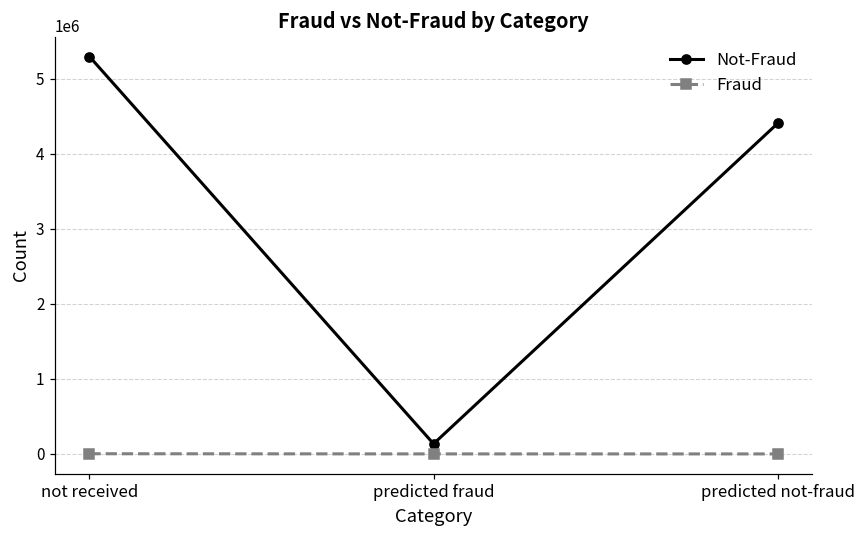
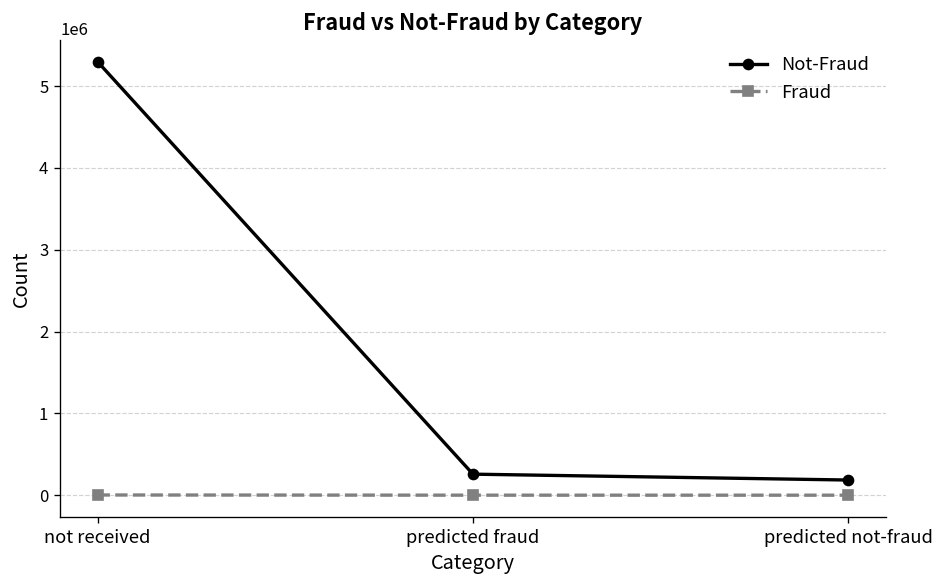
Not-Fraud, predicted fraud: 100000 -> 300000
Not-Fraud, predicted not-fraud: 4400000 -> 200000
